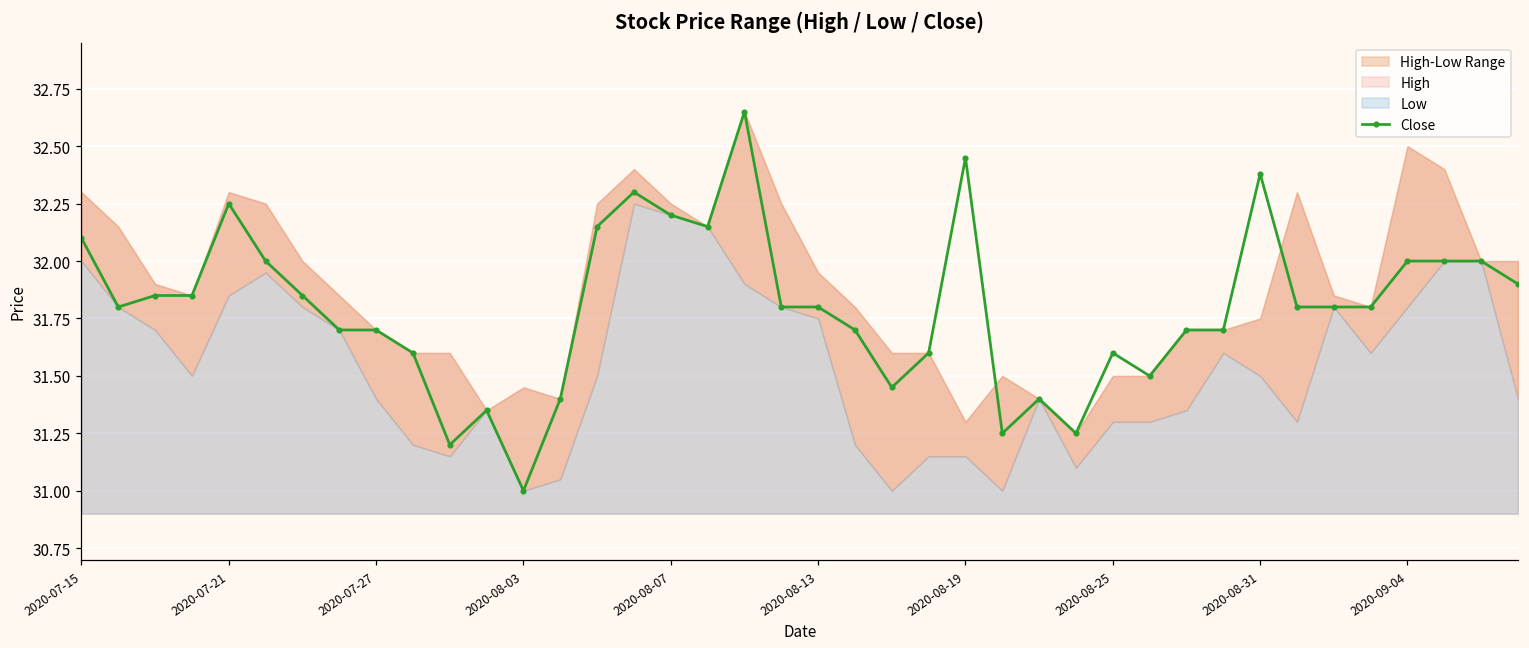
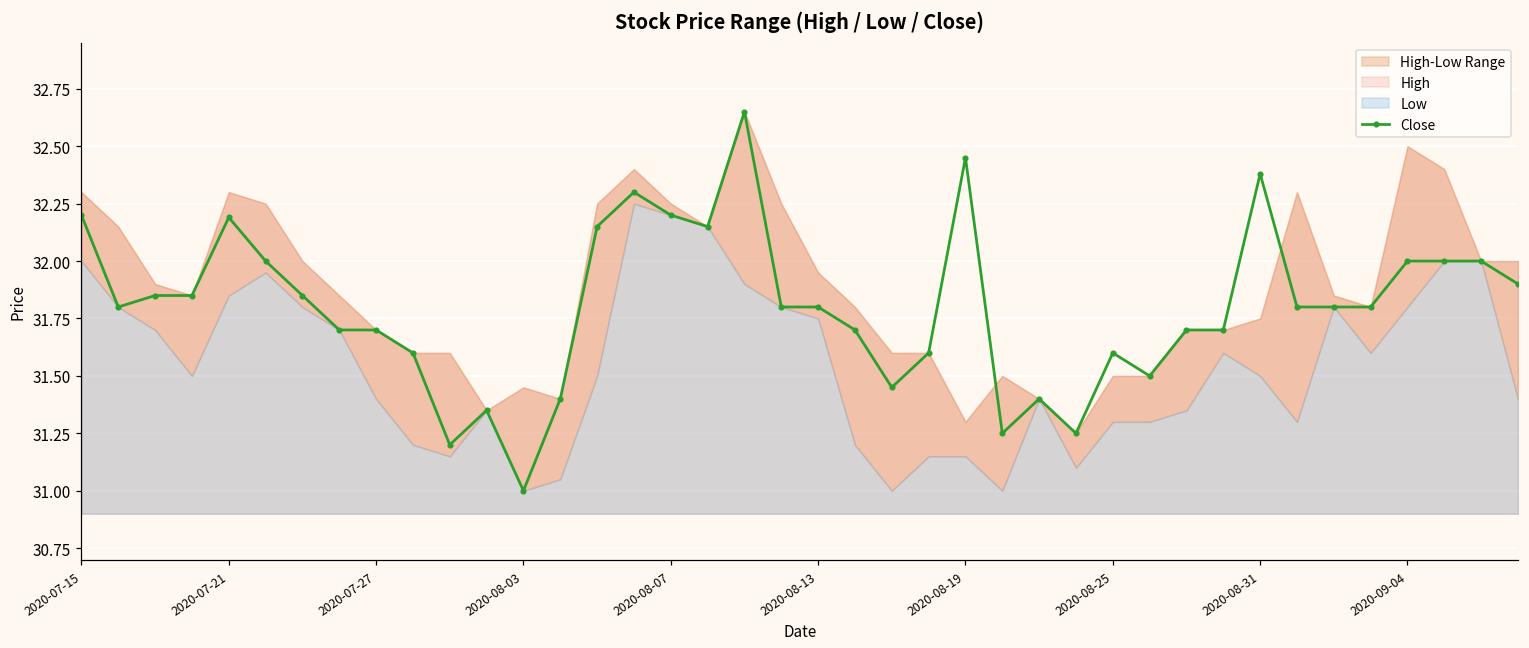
Close, 2020-07-15: 32.1 -> 32.2
Close, 2020-07-21: 32.25 -> 32.19
